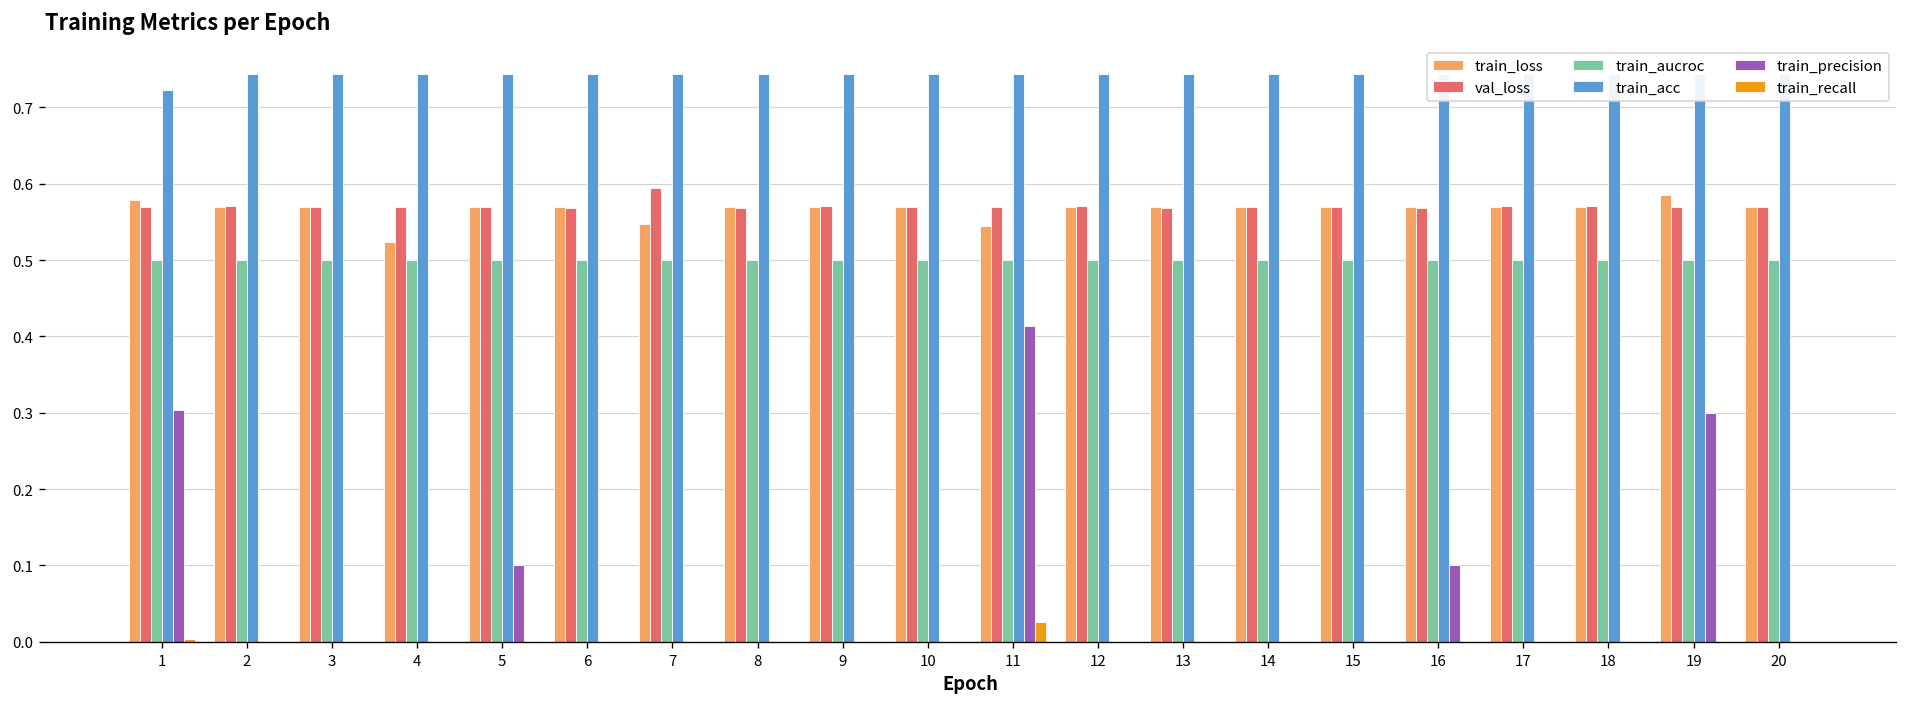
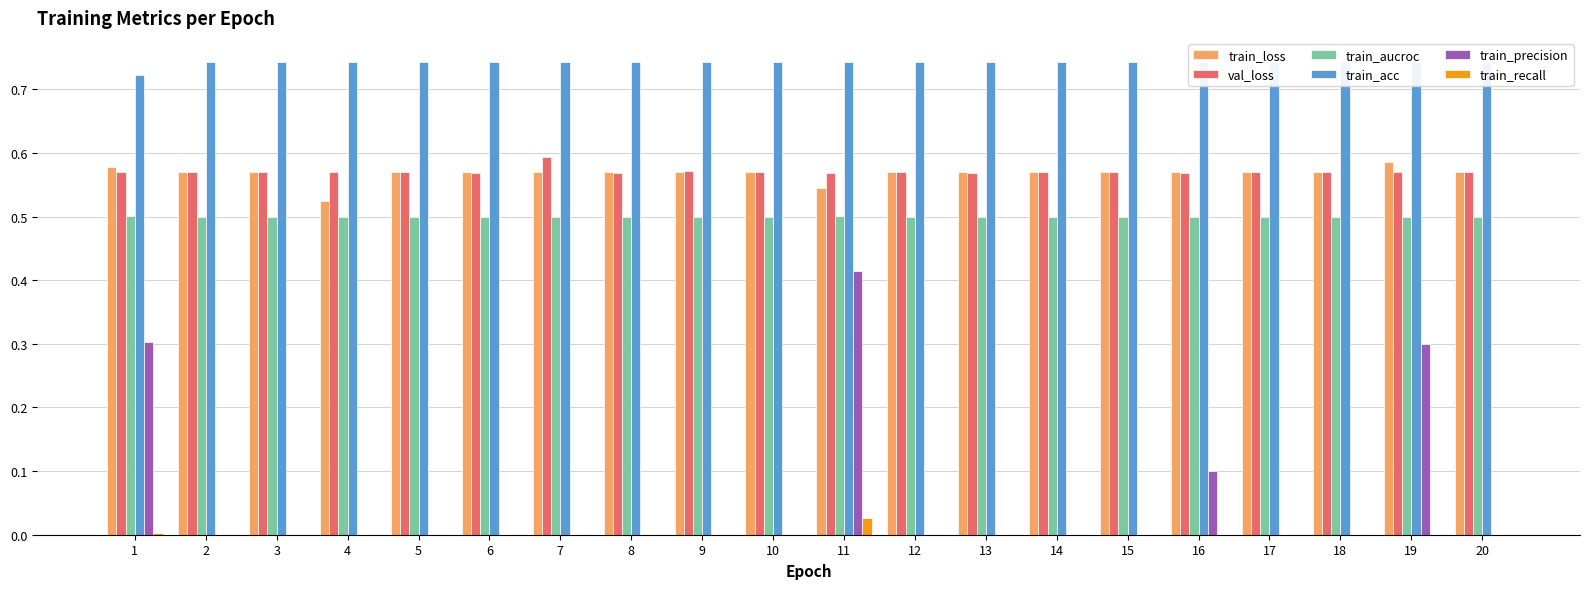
train_precision, 5: 0.1 -> 0.0
train_loss, 7: 0.55 -> 0.57
